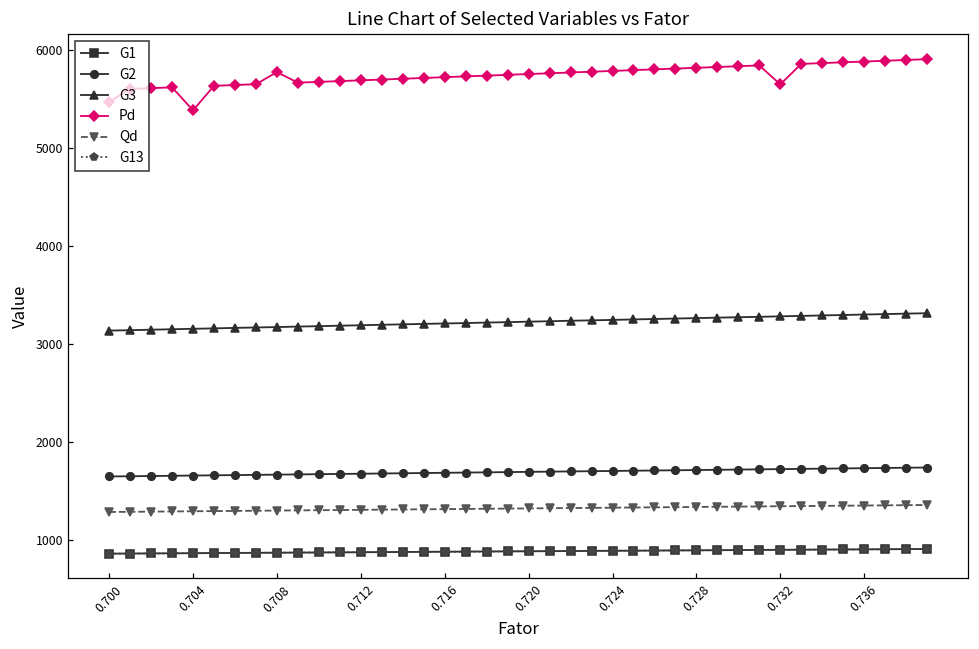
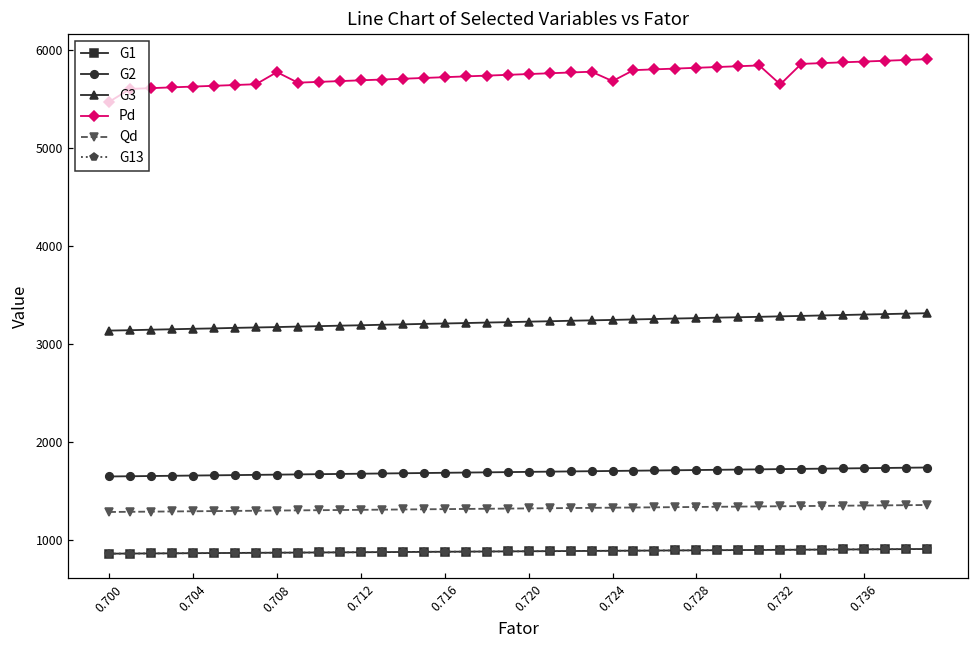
Pd, 0.704: 5400 -> 5600
Pd, 0.724: 5800 -> 5700
